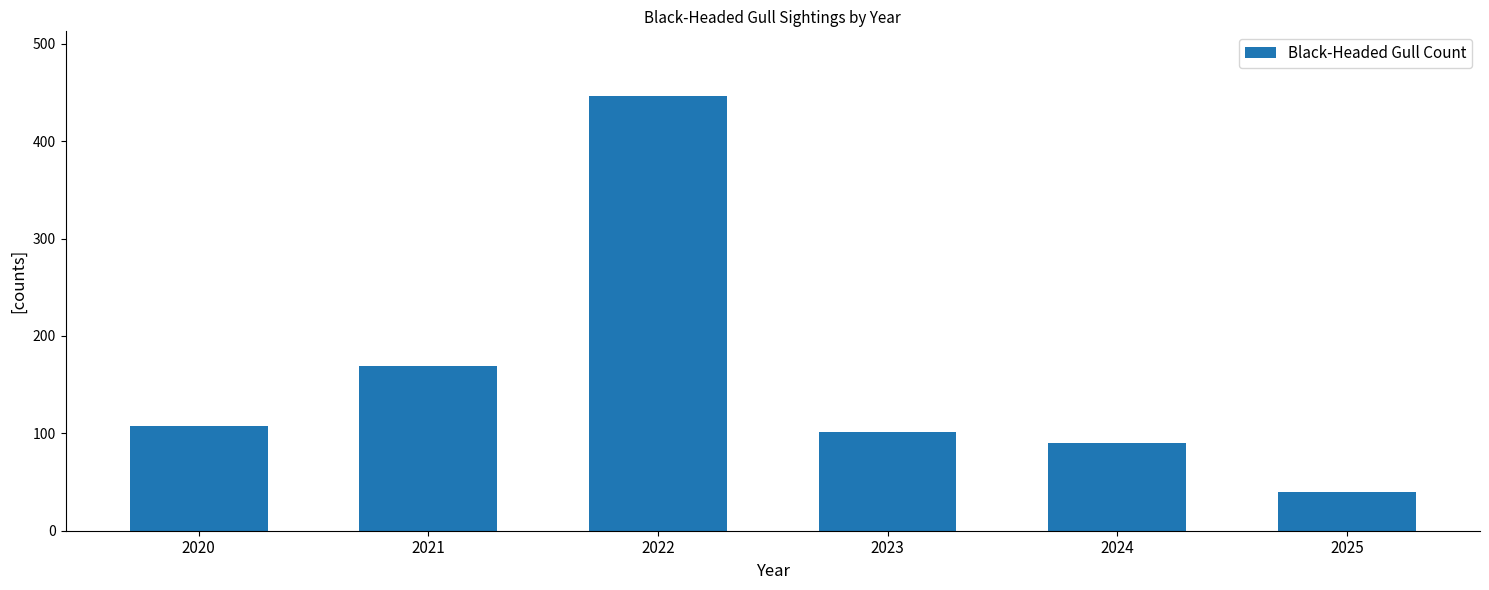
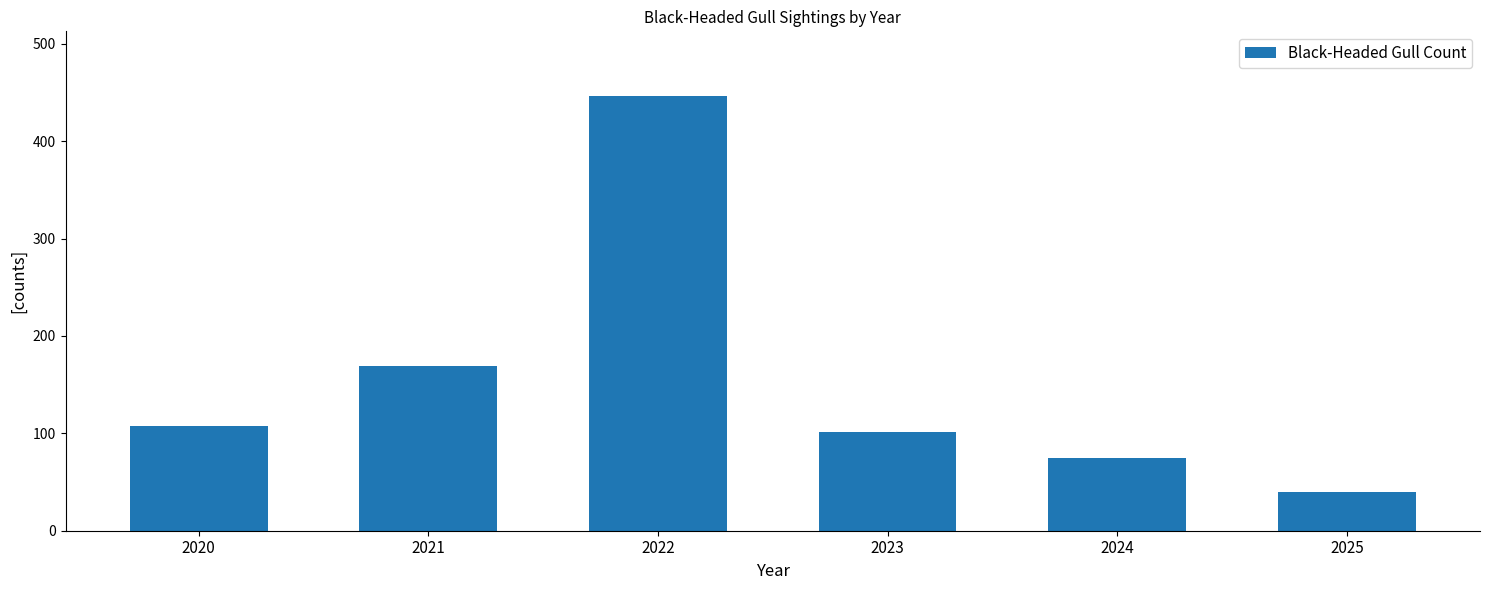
2024: 90 -> 80
